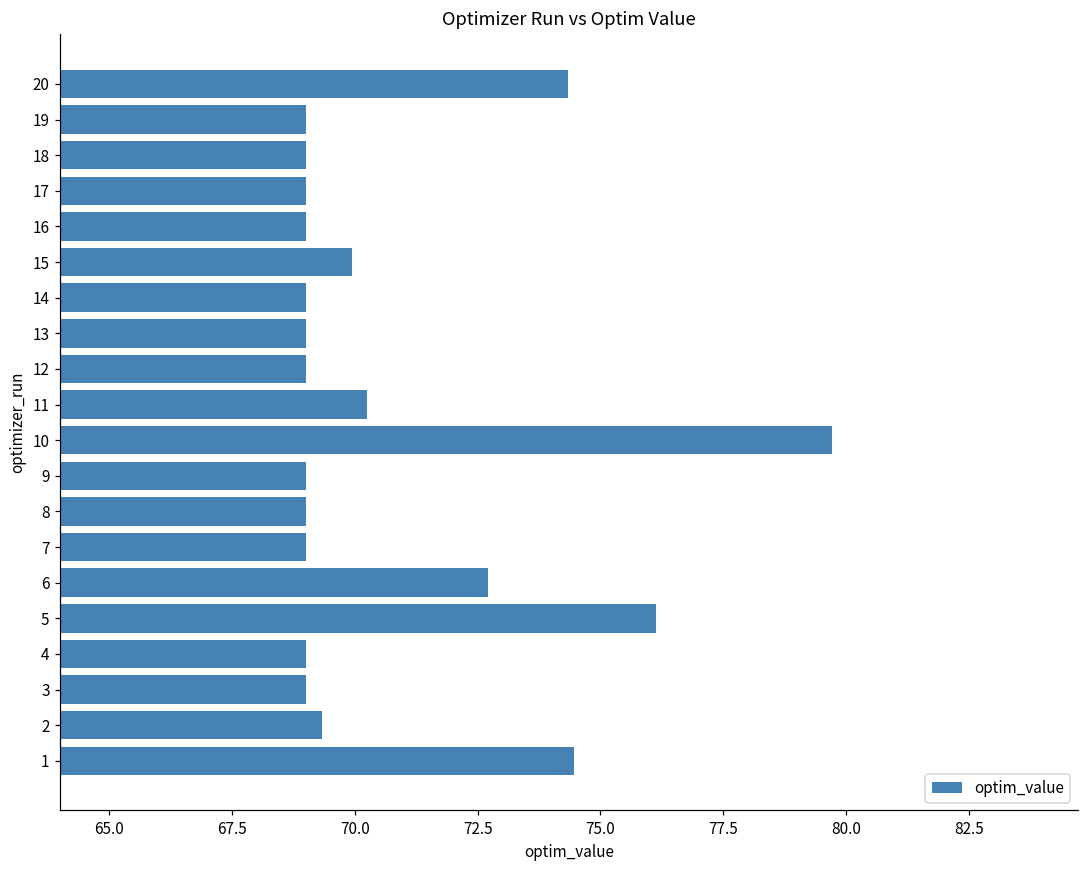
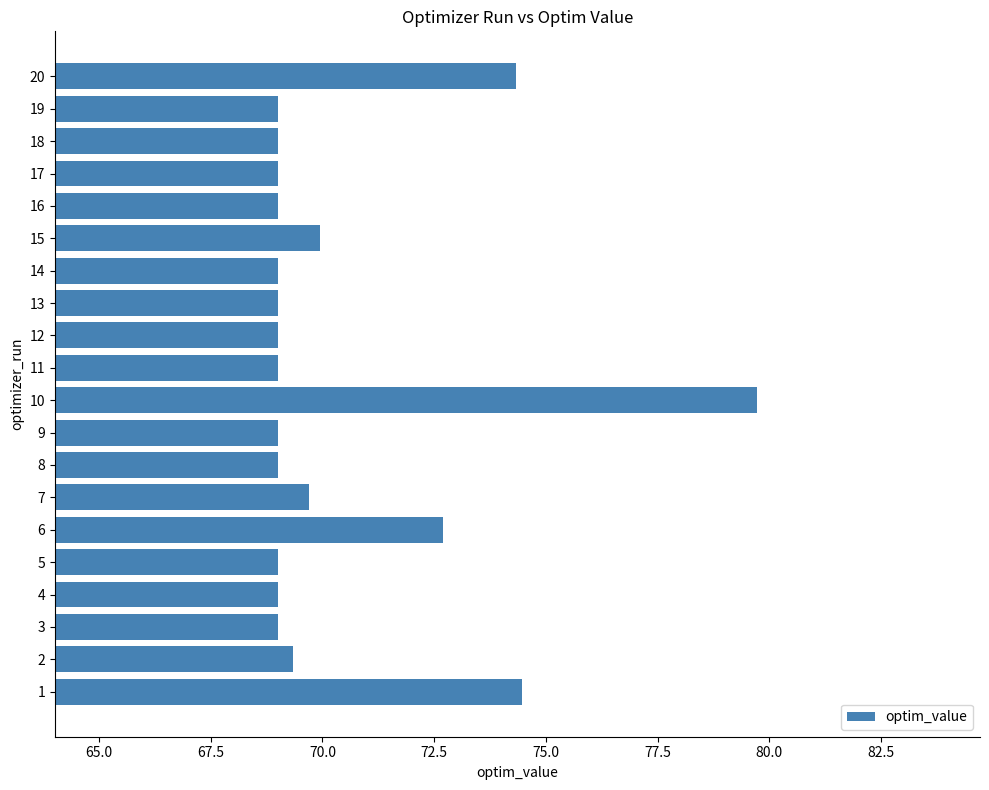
11: 70.3 -> 69.0
7: 69.0 -> 69.7
5: 76.1 -> 69.0
